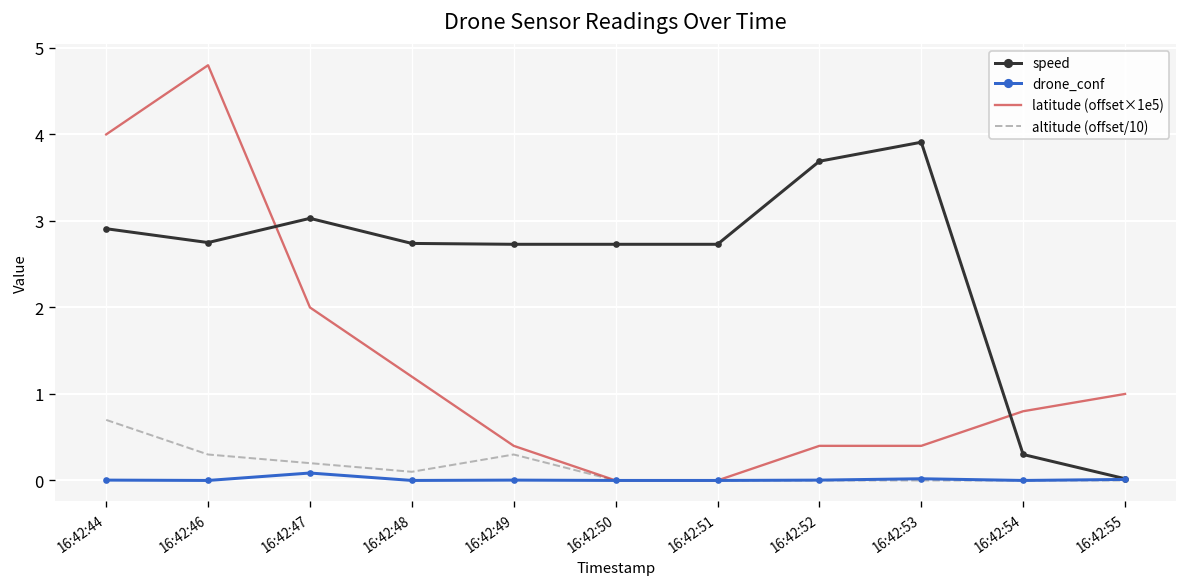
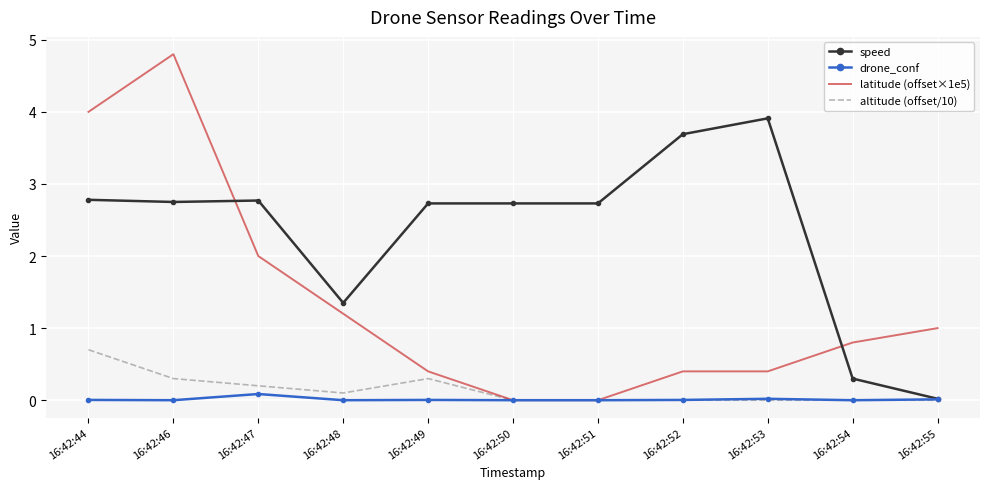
speed, 16:42:44: 2.9 -> 2.8
speed, 16:42:47: 3.0 -> 2.8
speed, 16:42:48: 2.7 -> 1.4
